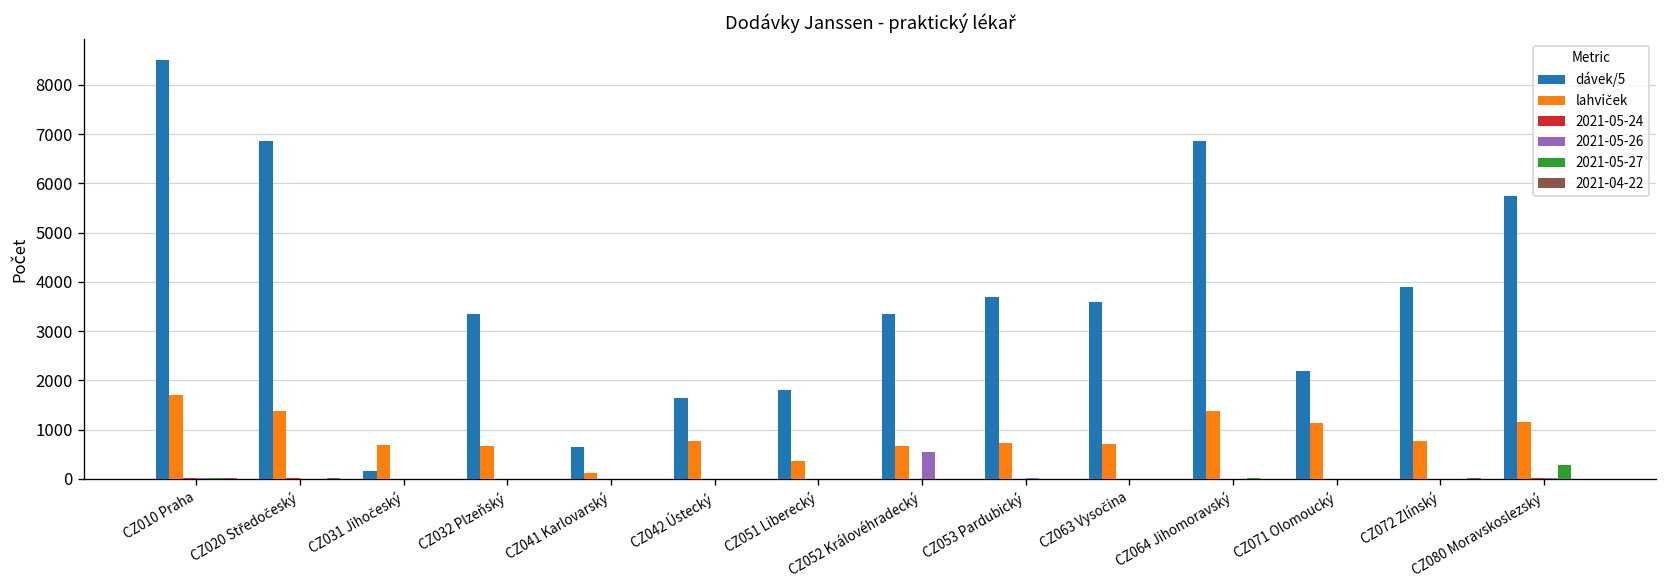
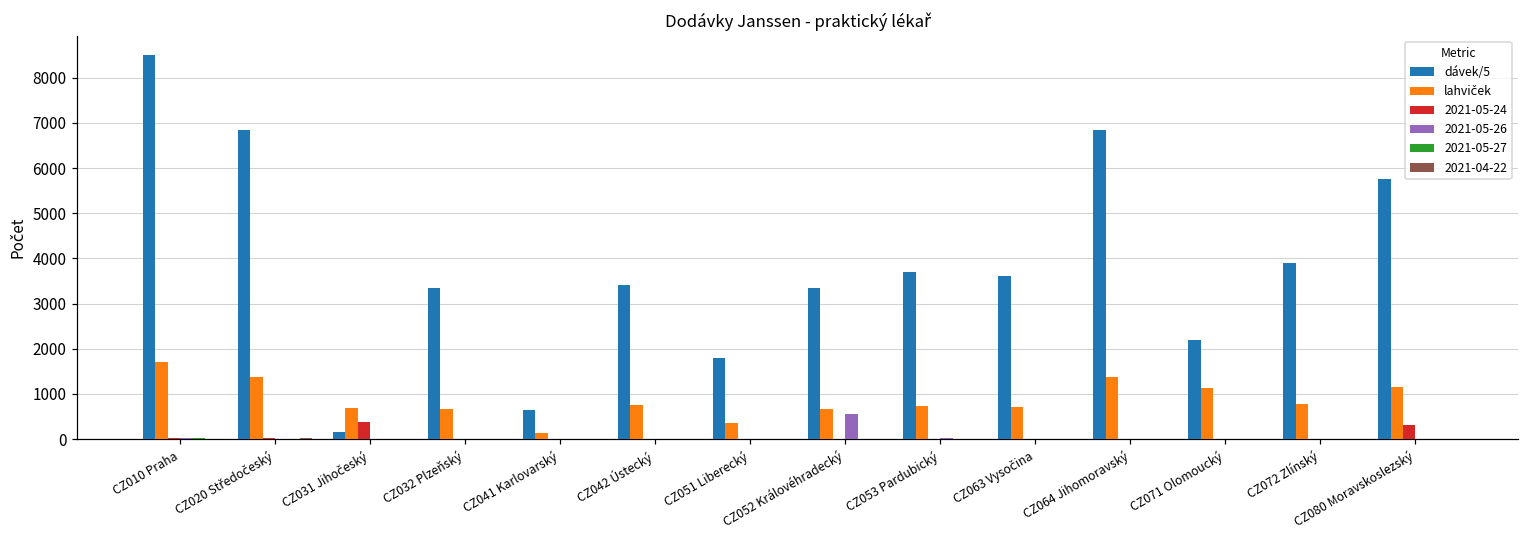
2021-05-24, CZ031 Jihočeský: 0 -> 400
dávek/5, CZ042 Ústecký: 1600 -> 3400
2021-05-24, CZ080 Moravskoslezský: 0 -> 300
2021-05-27, CZ080 Moravskoslezský: 300 -> 0
